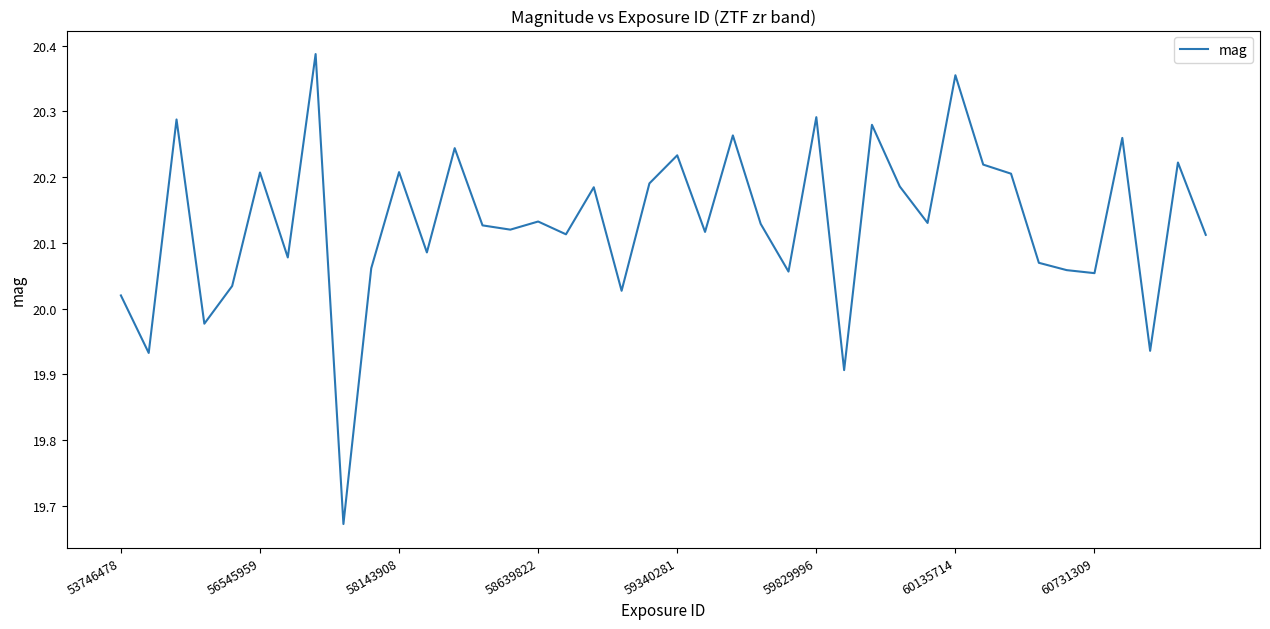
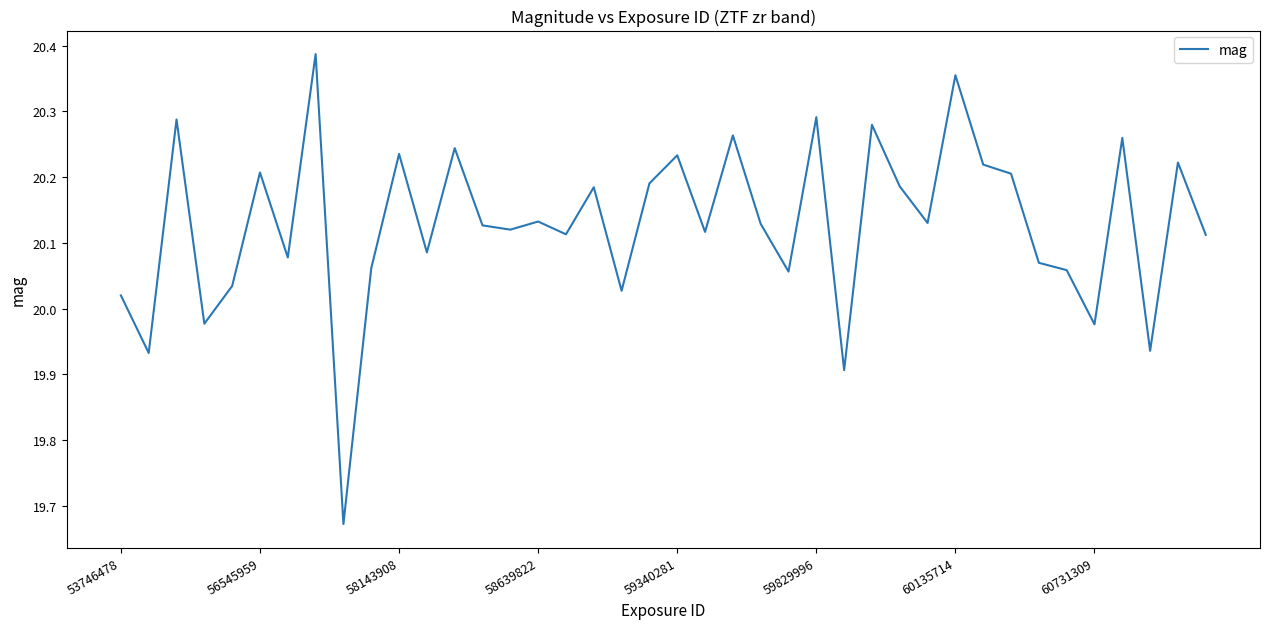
58143908: 20.21 -> 20.24
60731309: 20.05 -> 19.98
